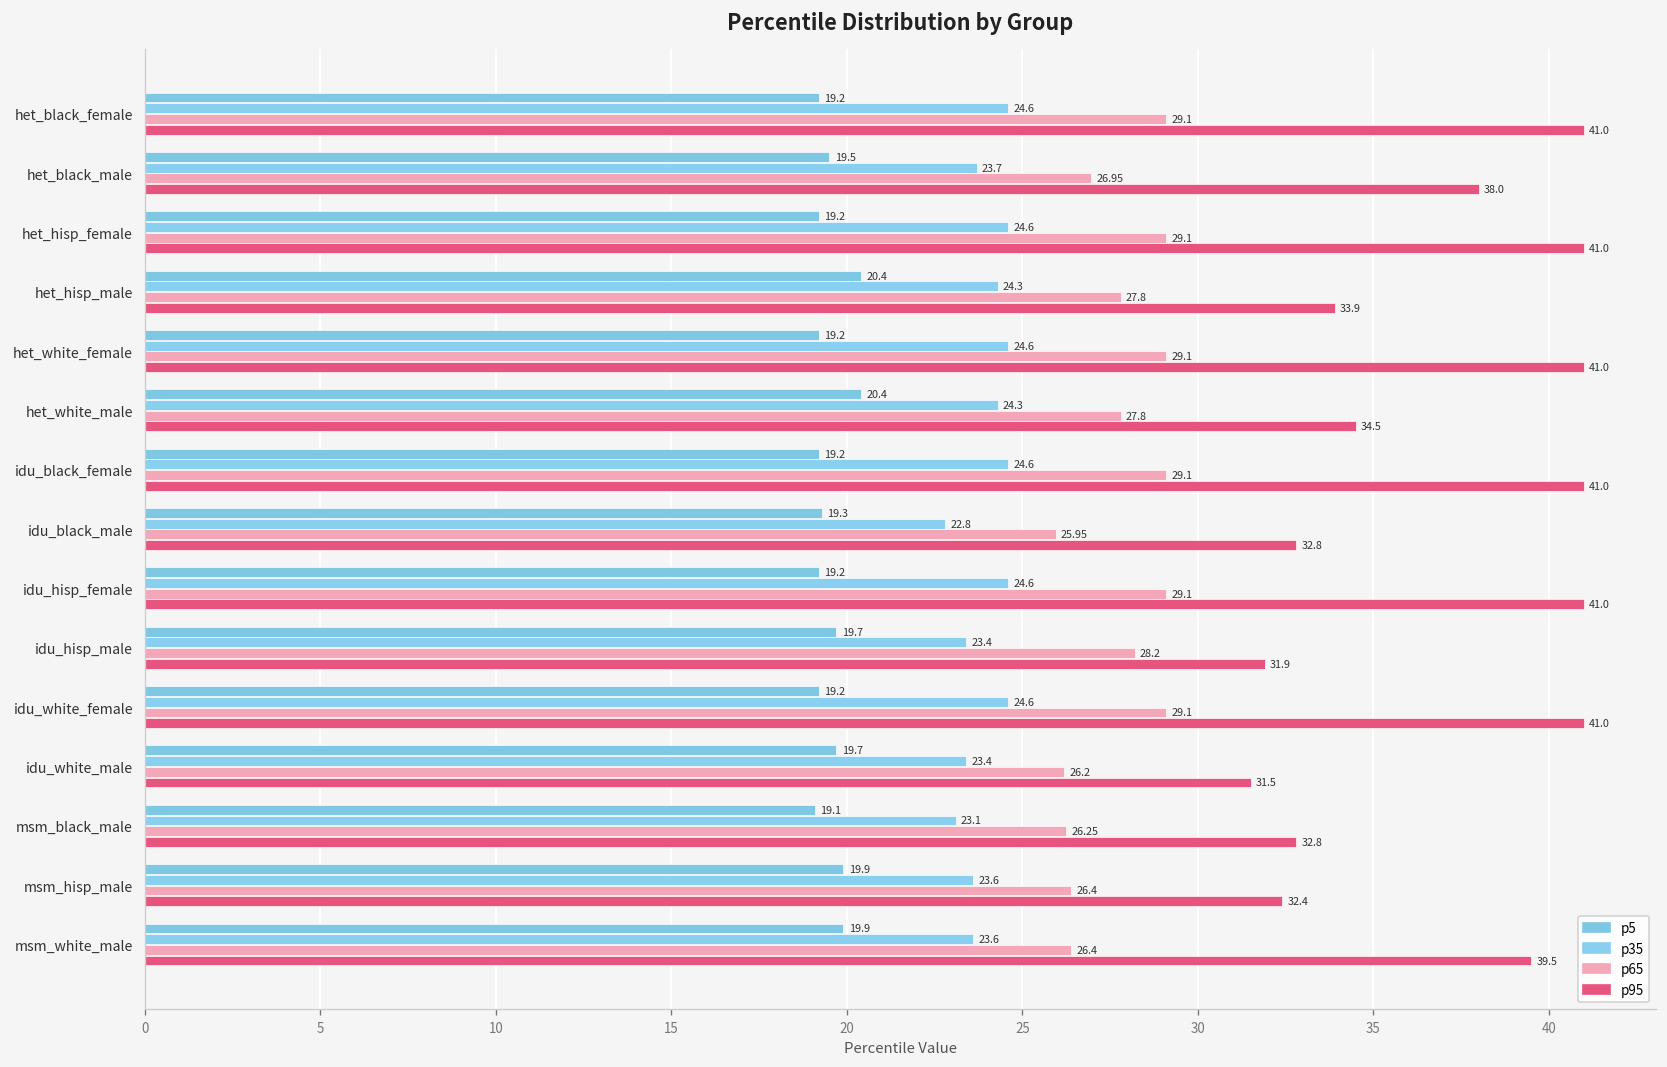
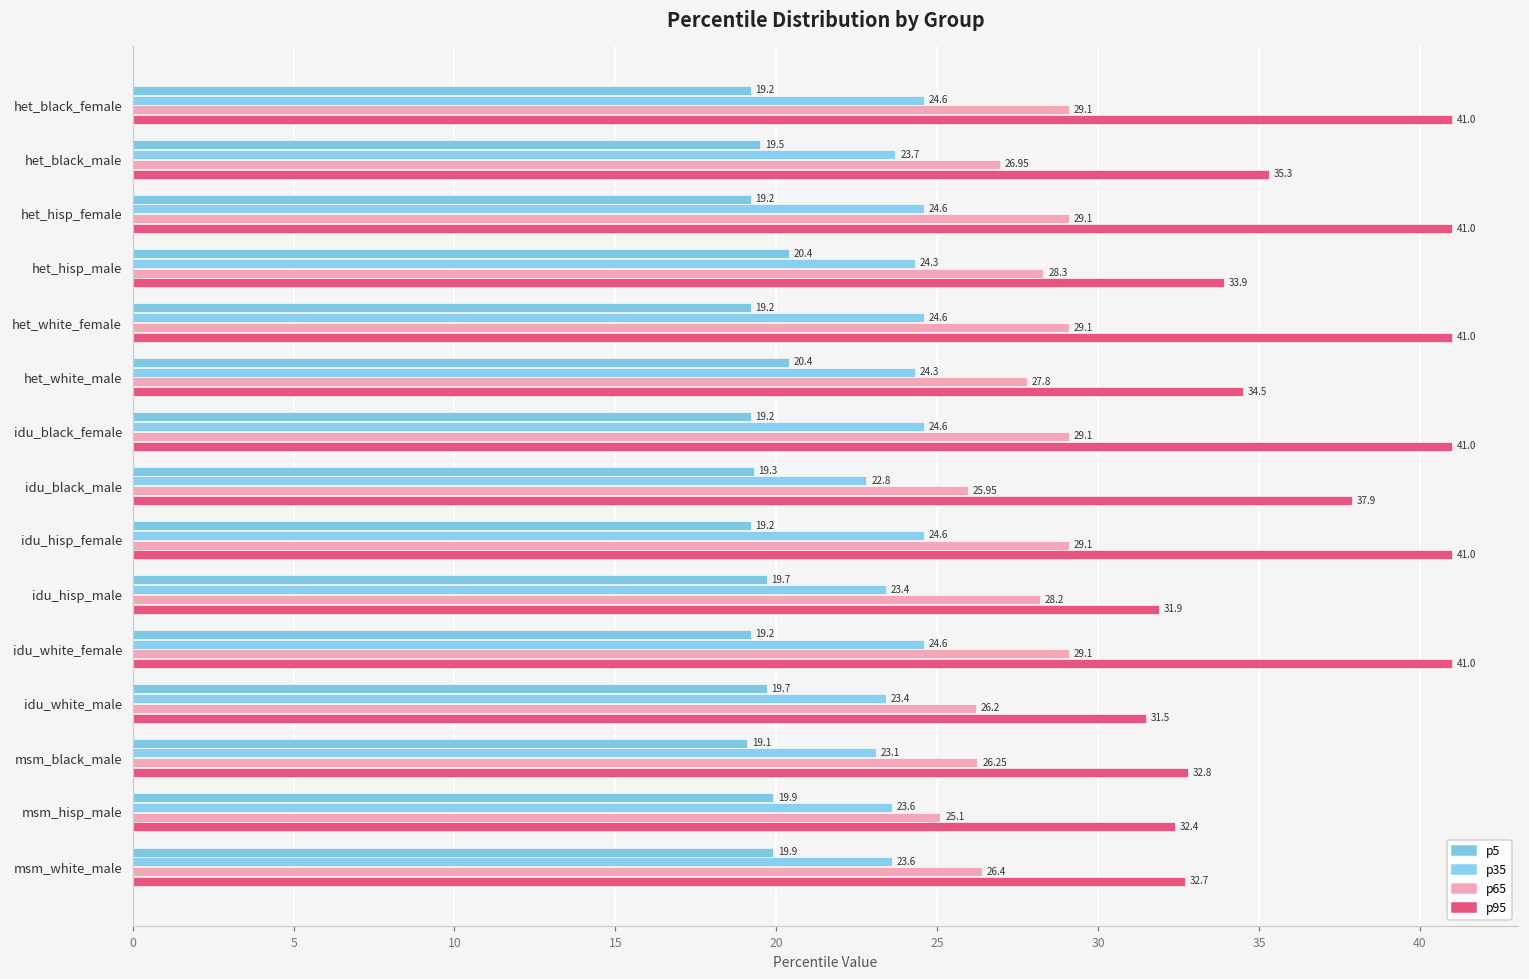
p95, het_black_male: 38.0 -> 35.3
p65, het_hisp_male: 27.8 -> 28.3
p95, idu_black_male: 32.8 -> 37.9
p65, msm_hisp_male: 26.4 -> 25.1
p95, msm_white_male: 39.5 -> 32.7
